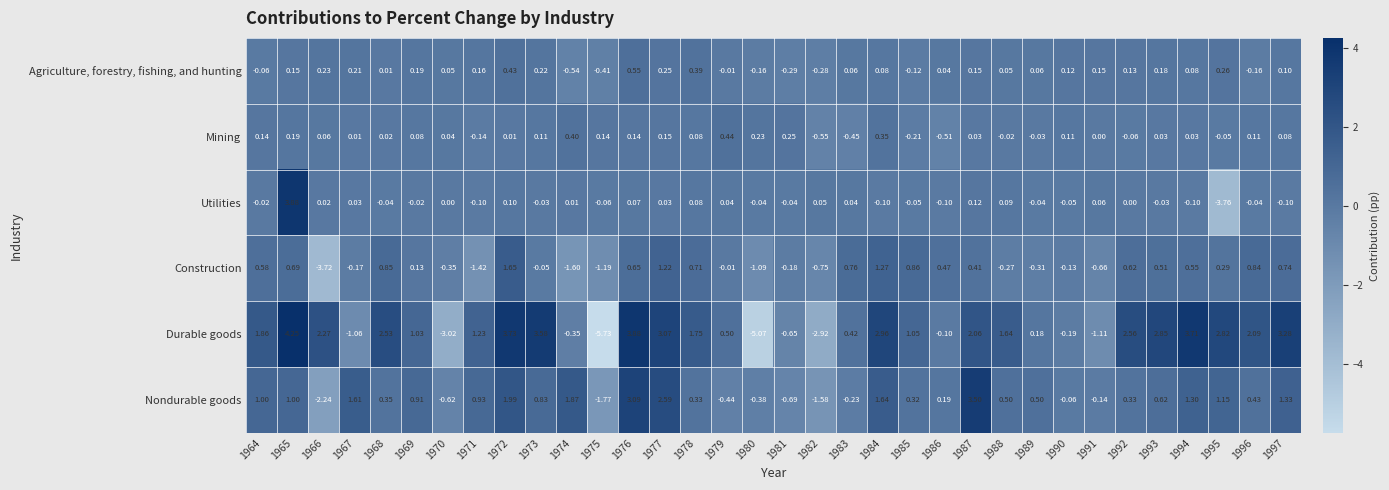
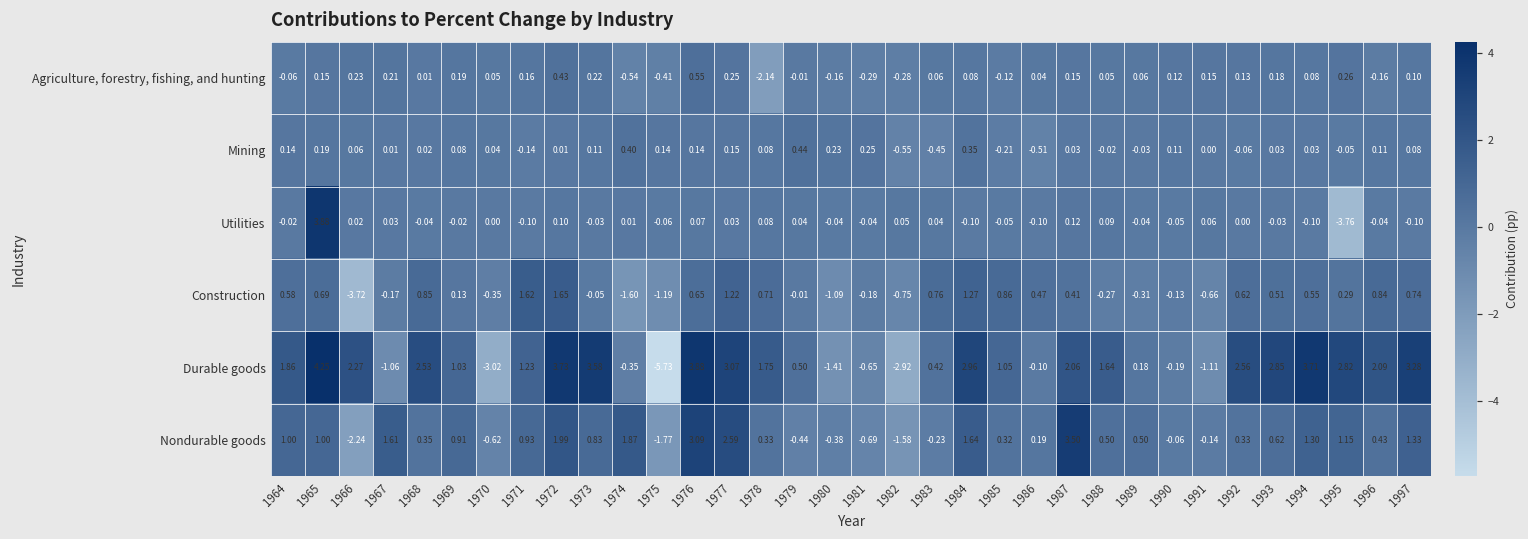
Agriculture, forestry, fishing, and hunting, 1978: 0.39 -> -2.14
Construction, 1971: -1.42 -> 1.62
Durable goods, 1980: -5.07 -> -1.41
